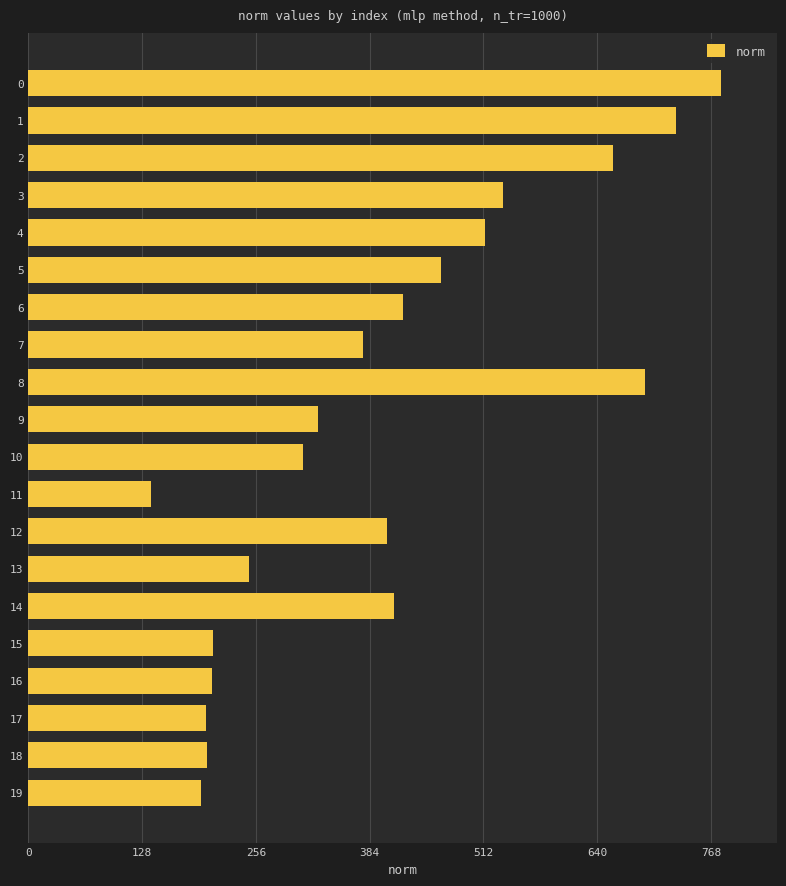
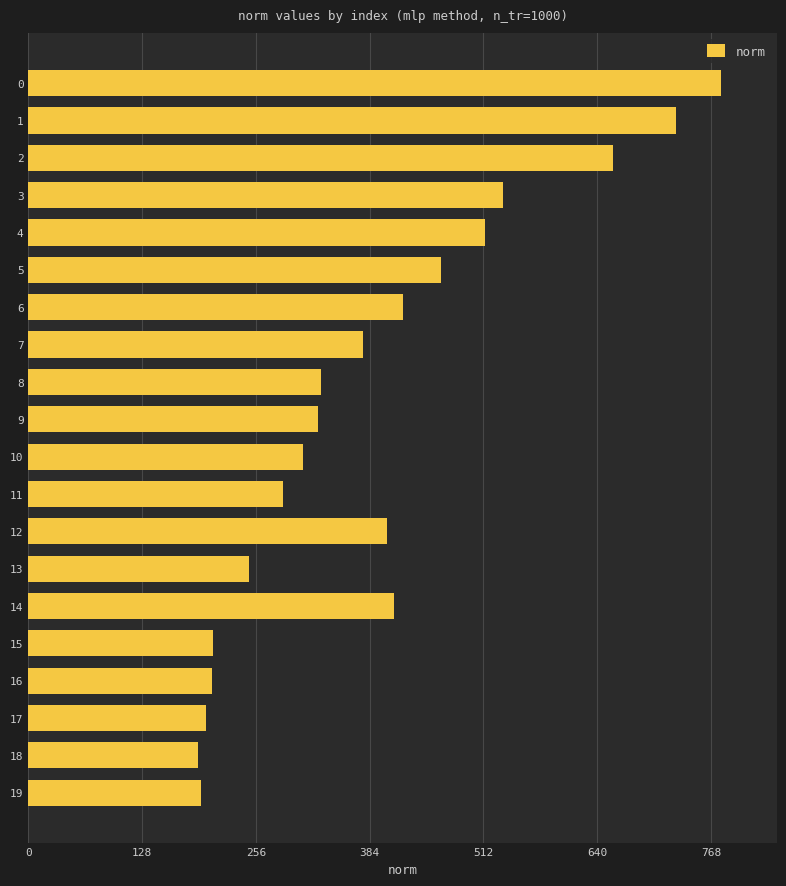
8: 690 -> 330
11: 140 -> 290
18: 200 -> 190
